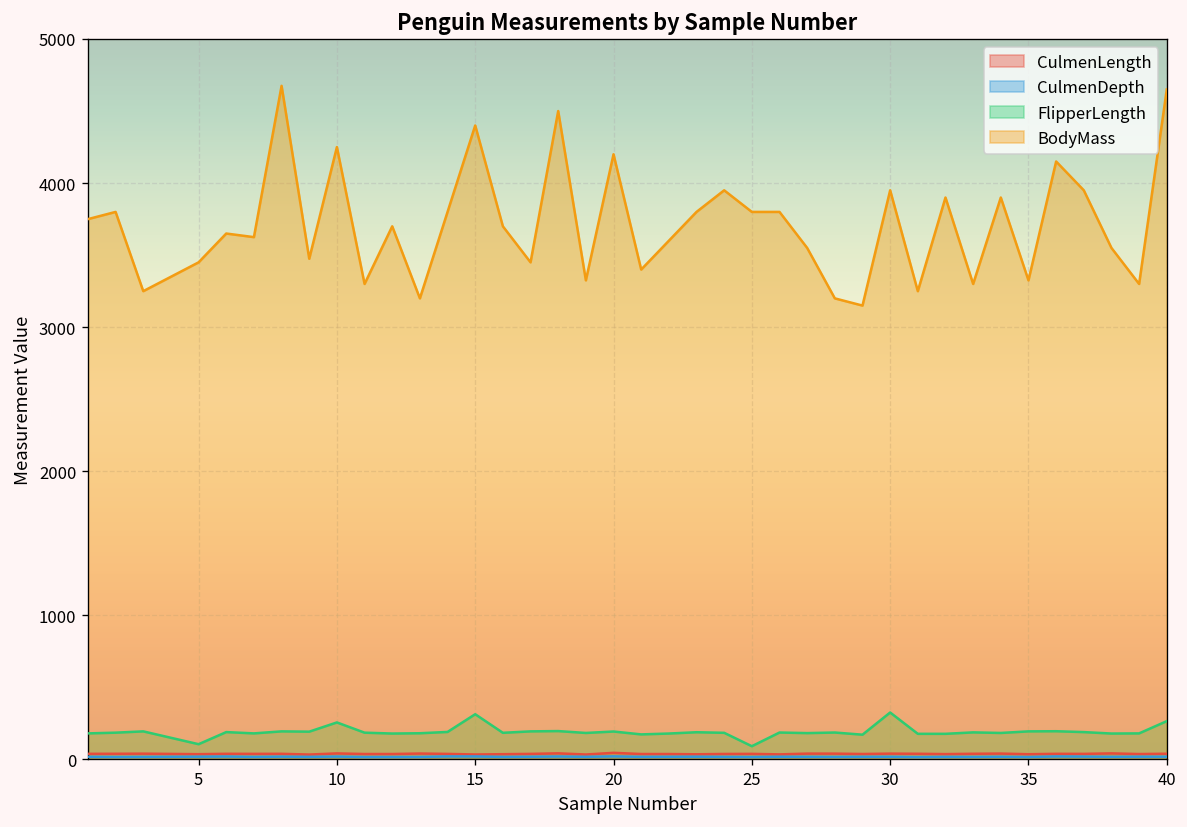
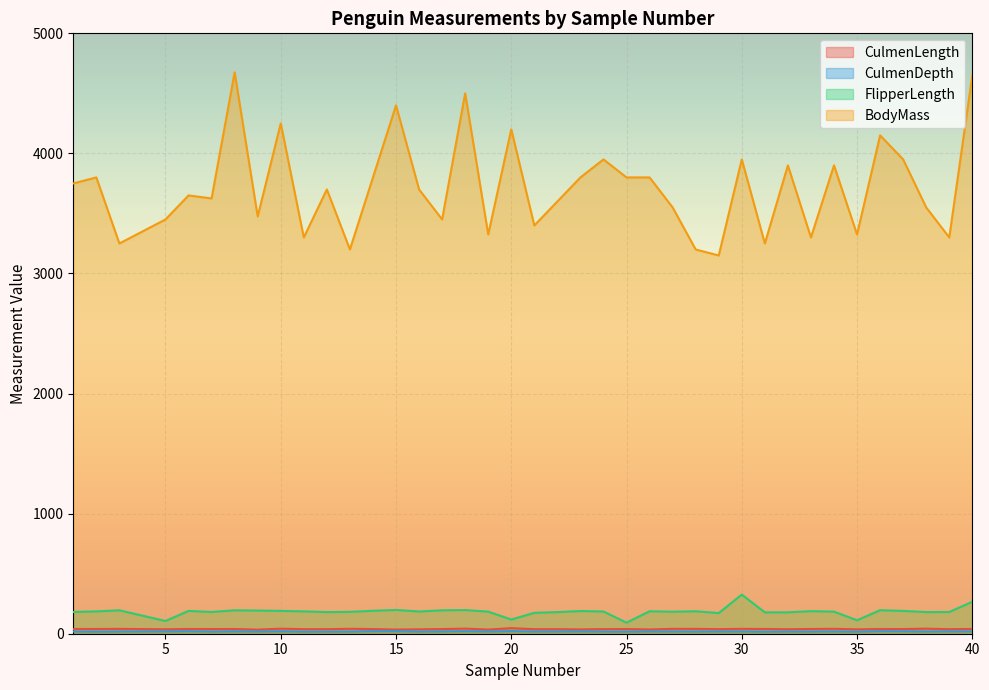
FlipperLength, 10: 260 -> 190
FlipperLength, 15: 310 -> 200
FlipperLength, 20: 190 -> 120
FlipperLength, 35: 200 -> 110
